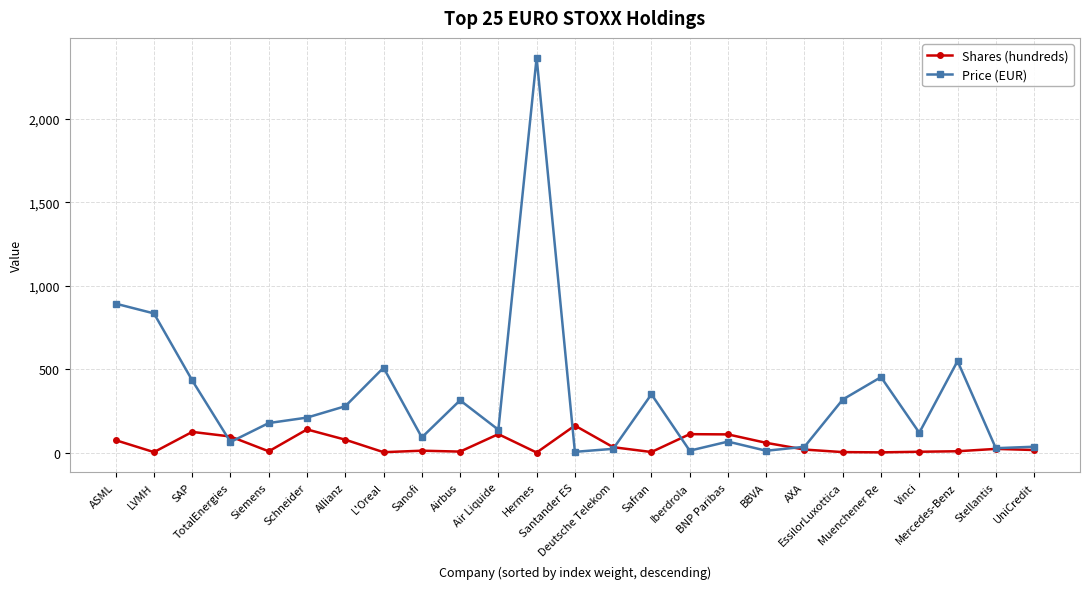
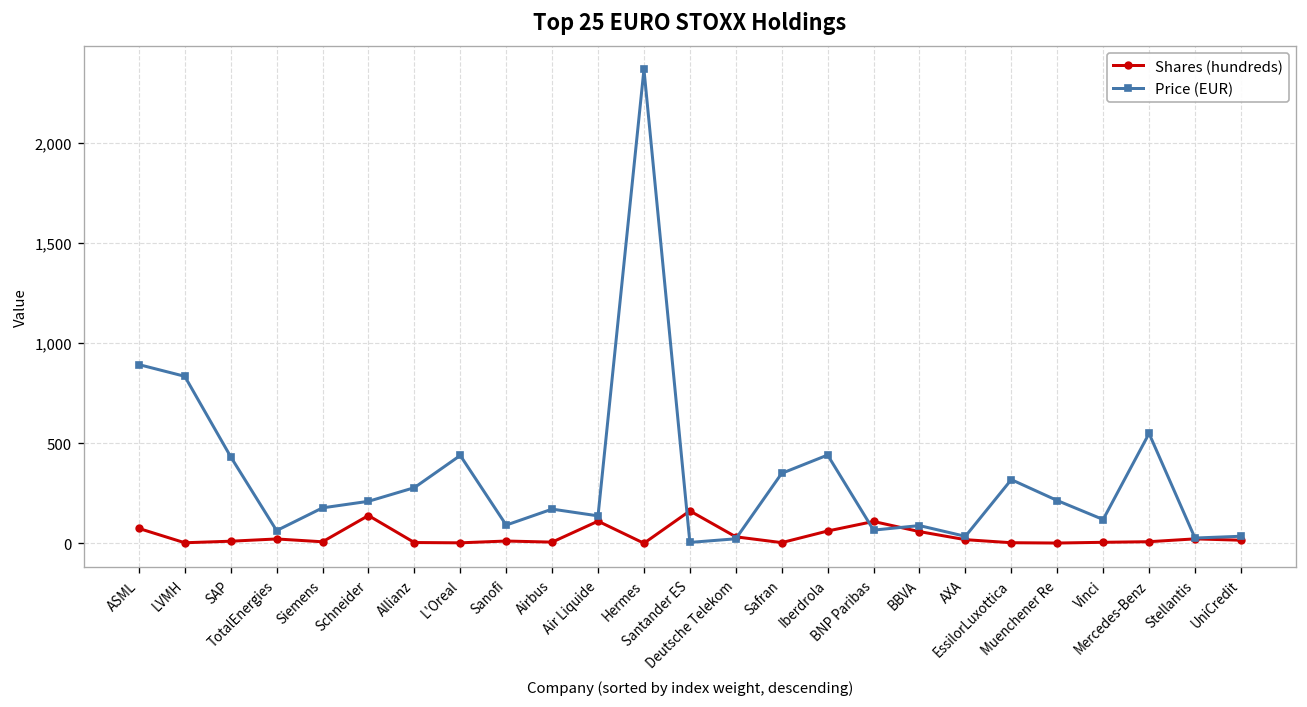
Shares (hundreds), SAP: 120 -> 10
Shares (hundreds), TotalEnergies: 100 -> 20
Shares (hundreds), Allianz: 80 -> 0
Price (EUR), L'Oreal: 510 -> 440
Price (EUR), Airbus: 310 -> 170
Shares (hundreds), Iberdrola: 110 -> 60
Price (EUR), Iberdrola: 10 -> 440
Price (EUR), BBVA: 10 -> 90
Price (EUR), Muenchener Re: 450 -> 210
